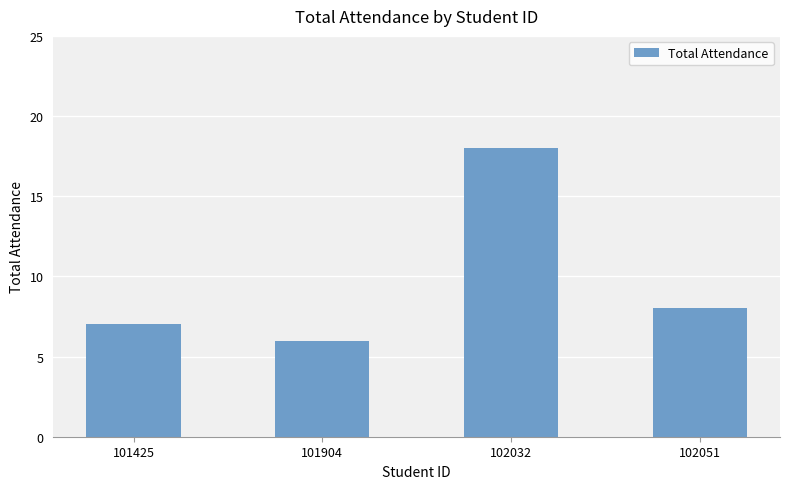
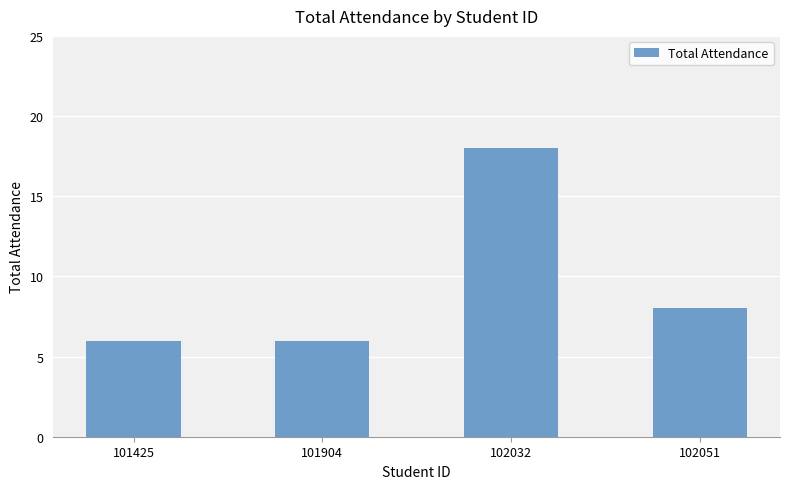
101425: 7 -> 6
